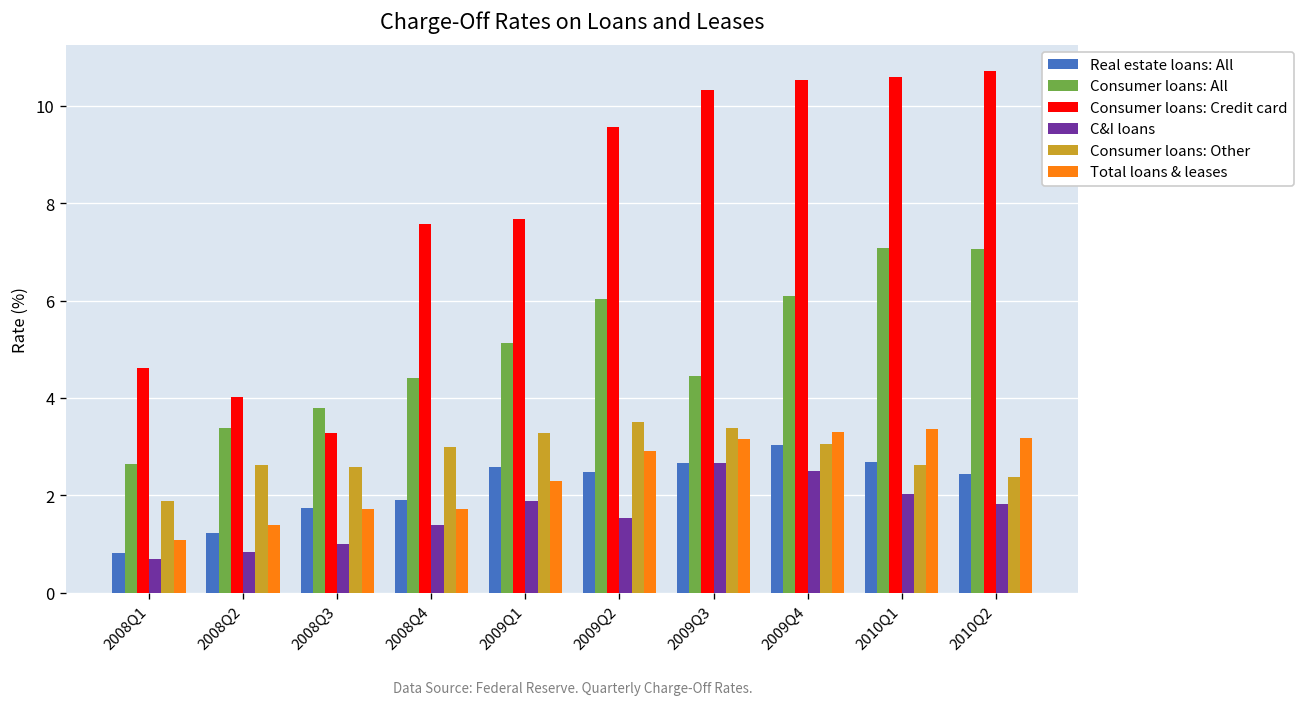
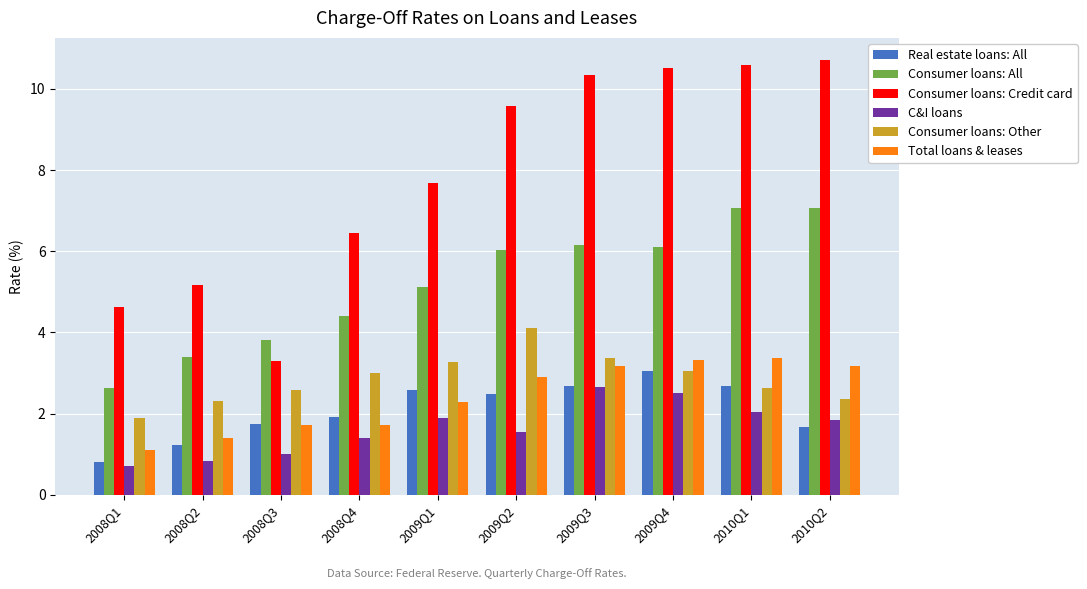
Consumer loans: Credit card, 2008Q2: 4.0 -> 5.2
Consumer loans: Other, 2008Q2: 2.6 -> 2.3
Consumer loans: Credit card, 2008Q4: 7.6 -> 6.5
Consumer loans: Other, 2009Q2: 3.5 -> 4.1
Consumer loans: All, 2009Q3: 4.5 -> 6.1
Real estate loans: All, 2010Q2: 2.4 -> 1.7
